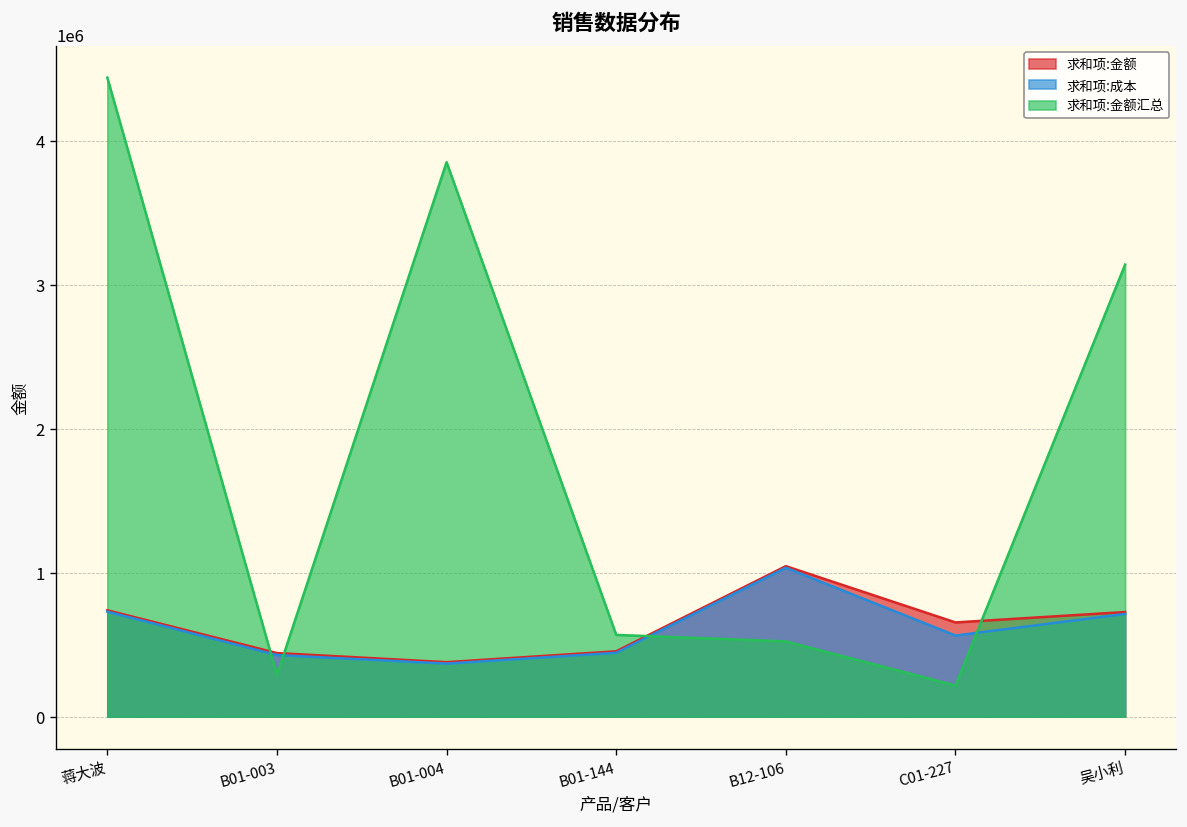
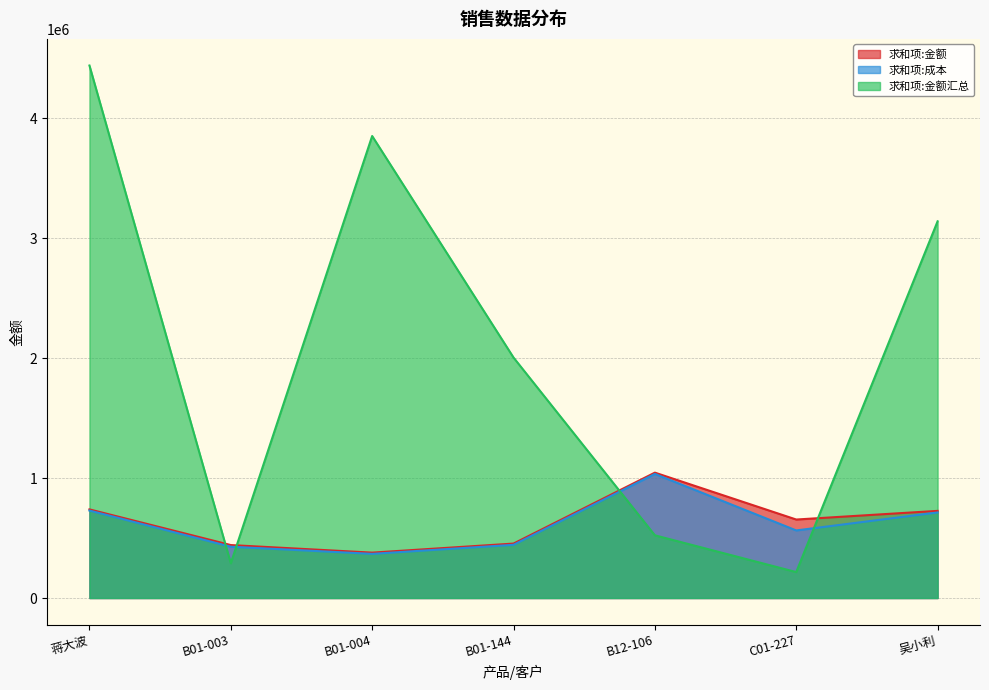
求和项:金额汇总, B01-144: 570000 -> 2000000
